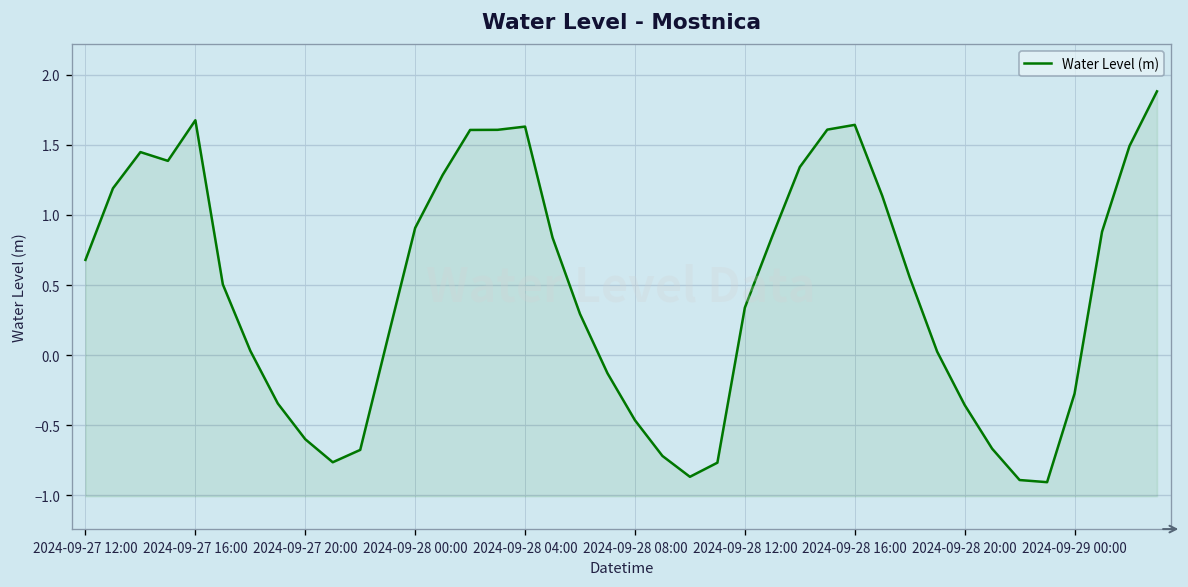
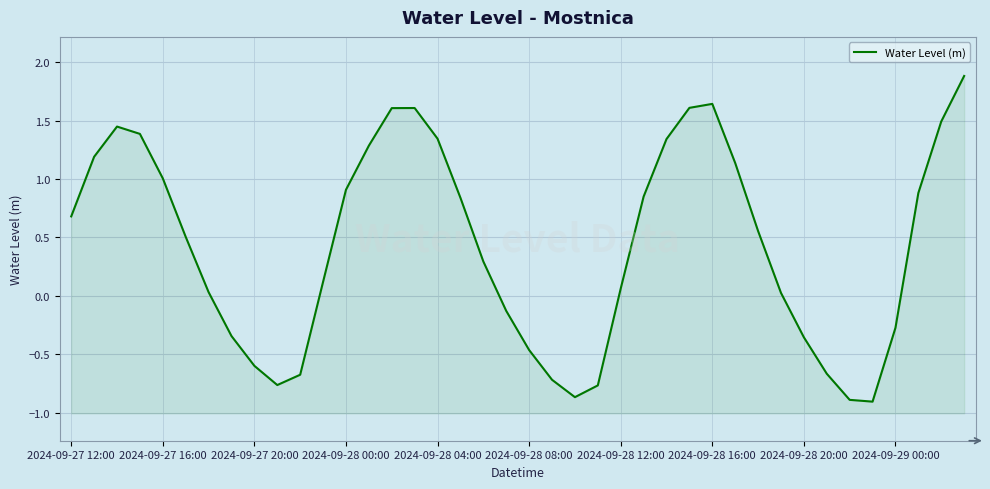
2024-09-27 16:00: 1.68 -> 1.00
2024-09-28 04:00: 1.63 -> 1.34
2024-09-28 12:00: 0.34 -> 0.06
